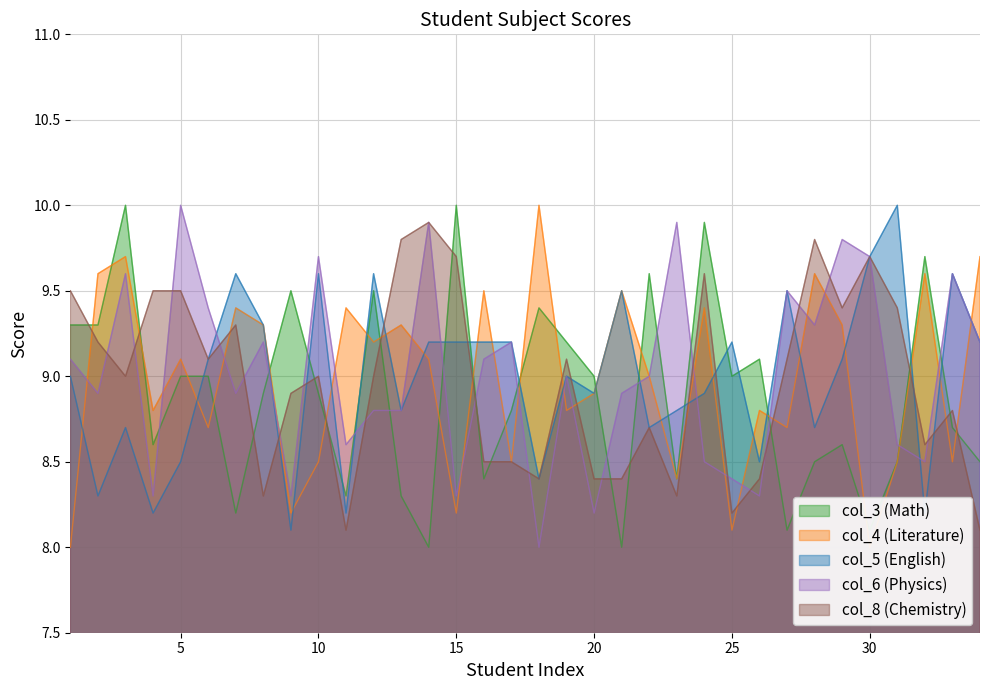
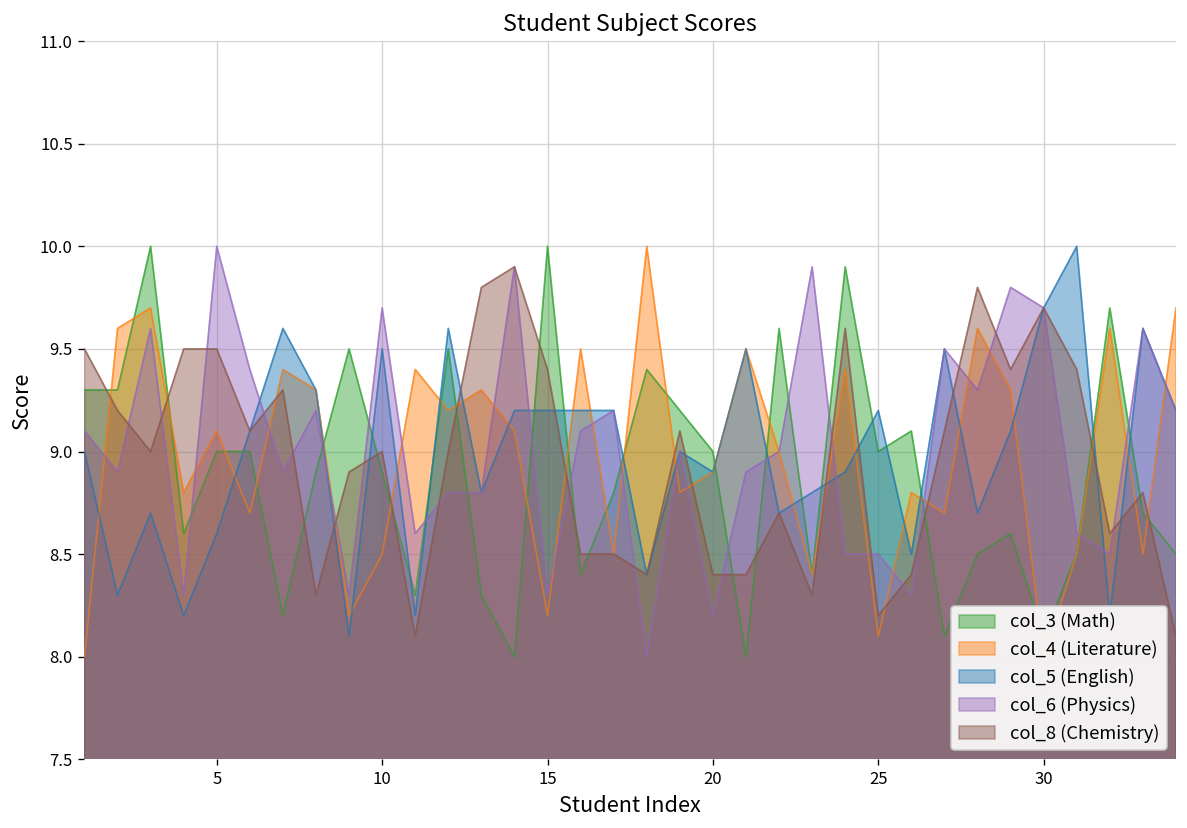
col_5 (English), 5: 8.5 -> 8.6
col_5 (English), 10: 9.6 -> 9.5
col_8 (Chemistry), 15: 9.7 -> 9.4
col_6 (Physics), 25: 8.4 -> 8.5
